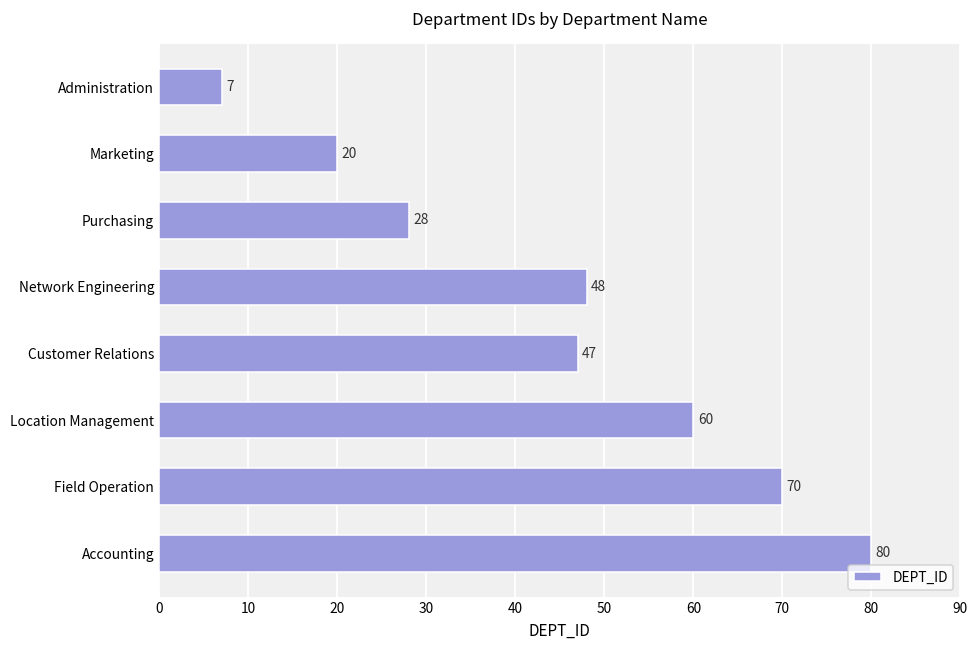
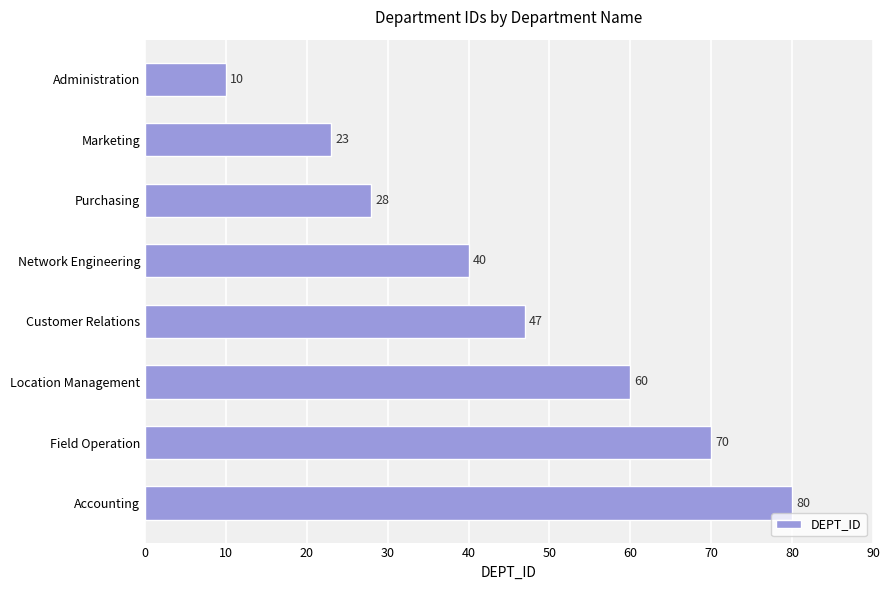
Administration: 7 -> 10
Marketing: 20 -> 23
Network Engineering: 48 -> 40
